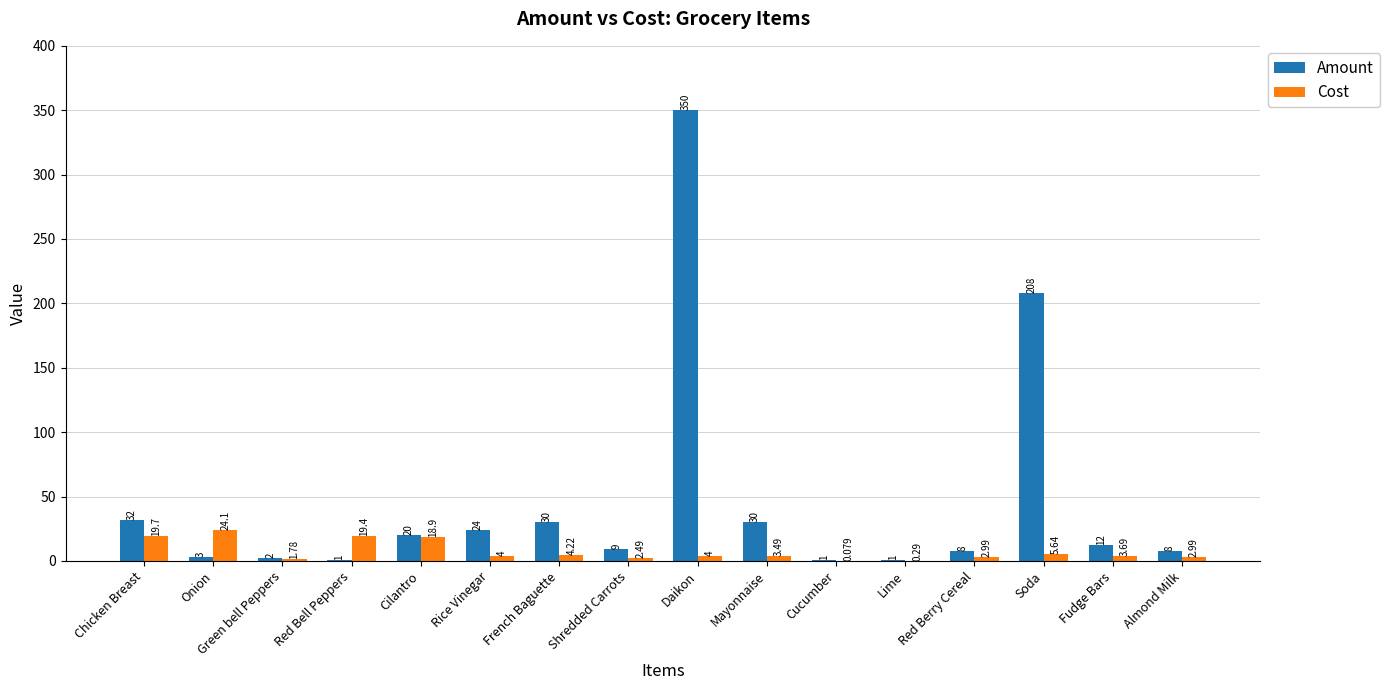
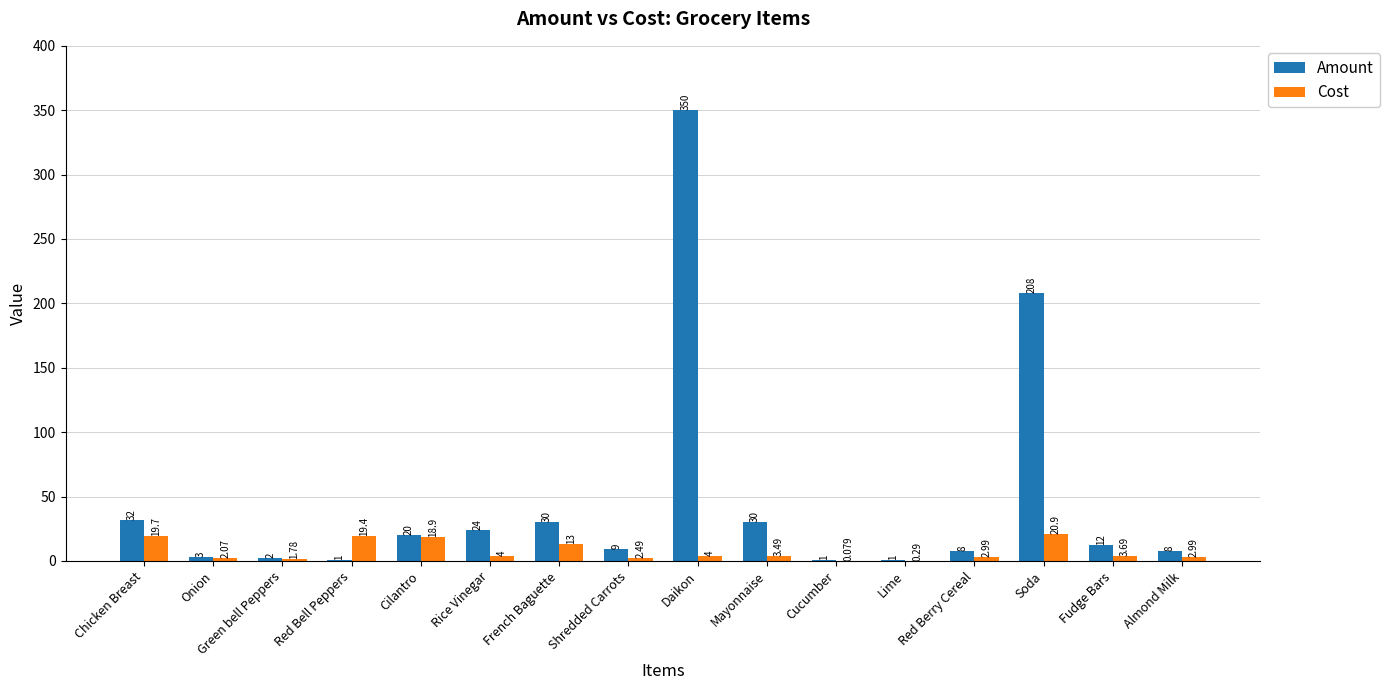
Cost, Onion: 24.1 -> 2.07
Cost, French Baguette: 4.22 -> 13
Cost, Soda: 5.64 -> 20.9
